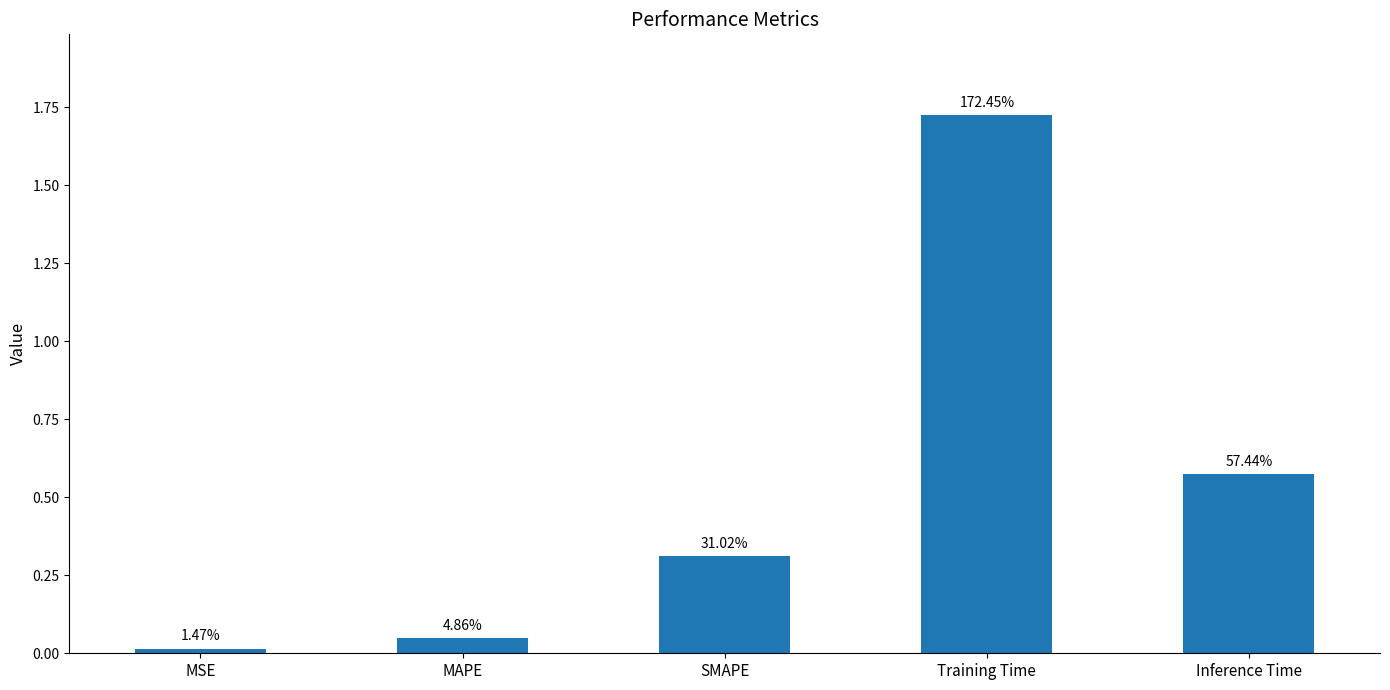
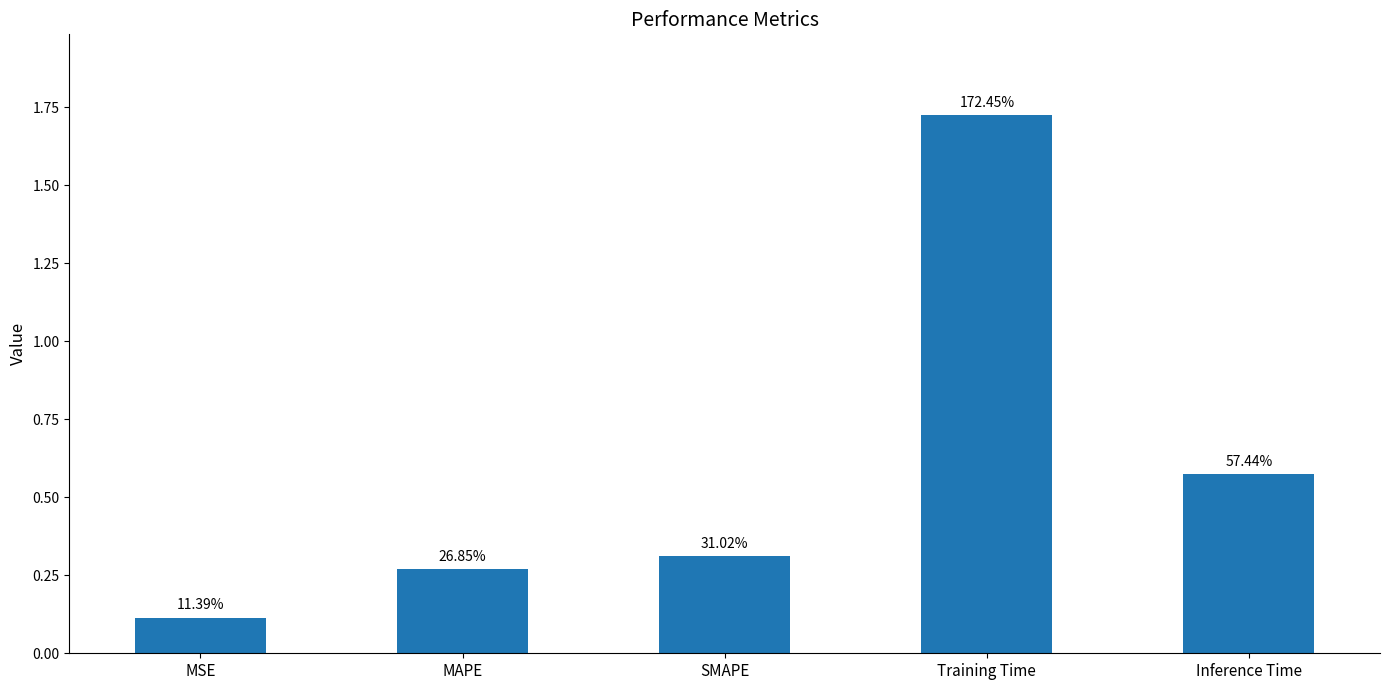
MSE: 1.47% -> 11.39%
MAPE: 4.86% -> 26.85%
